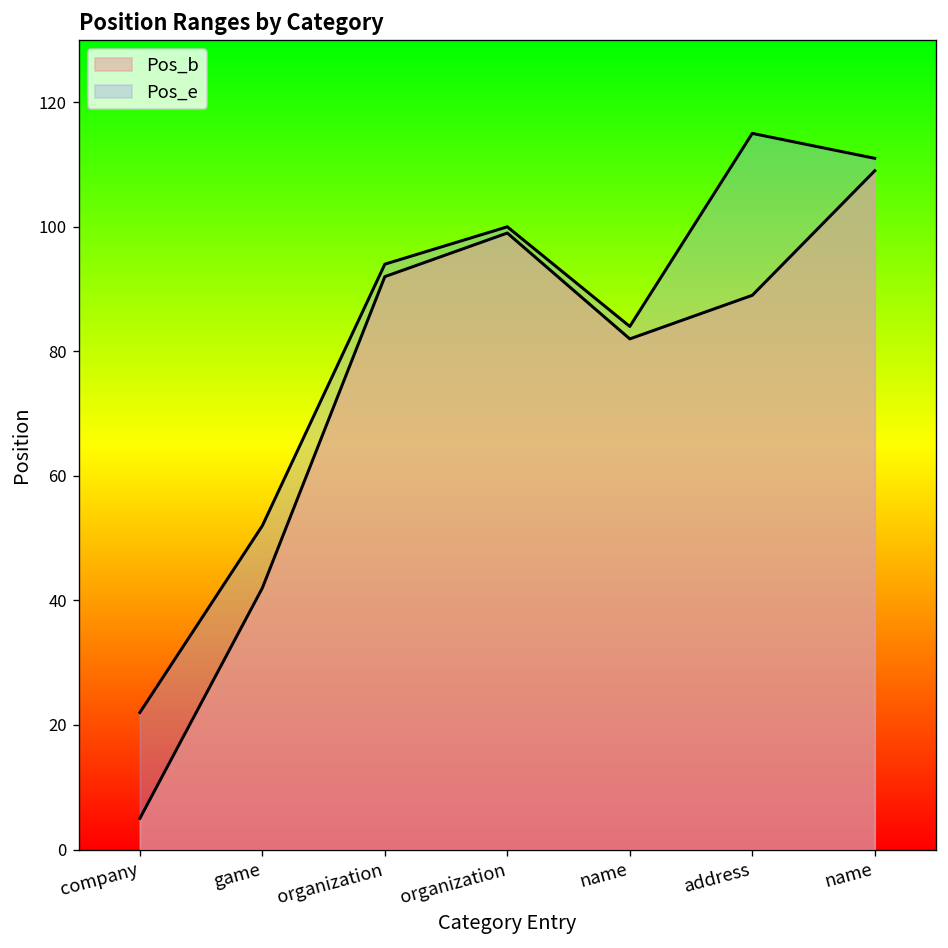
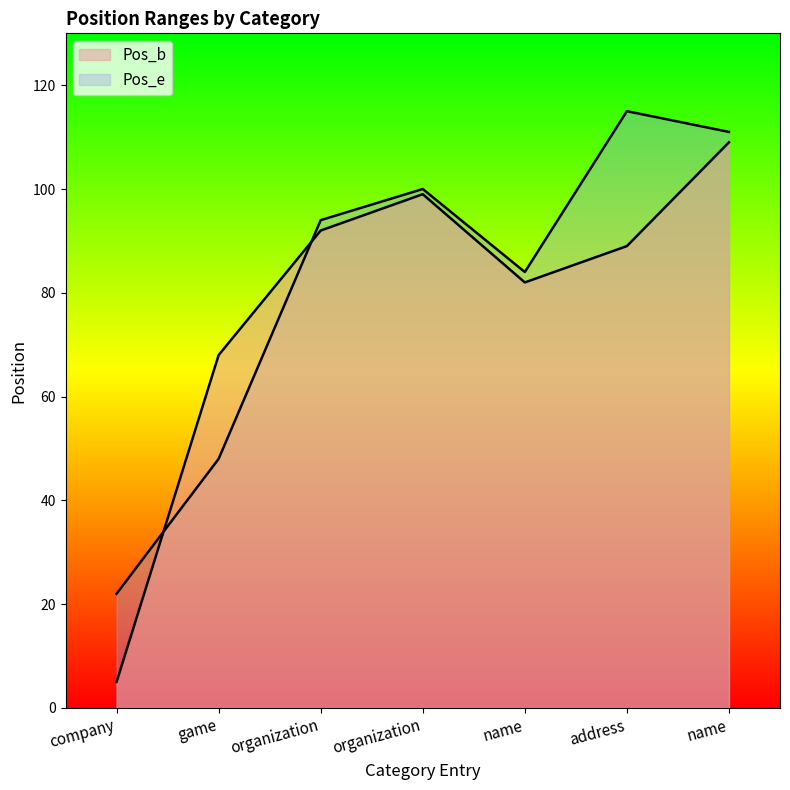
Pos_b, game: 42 -> 68
Pos_e, game: 52 -> 48
